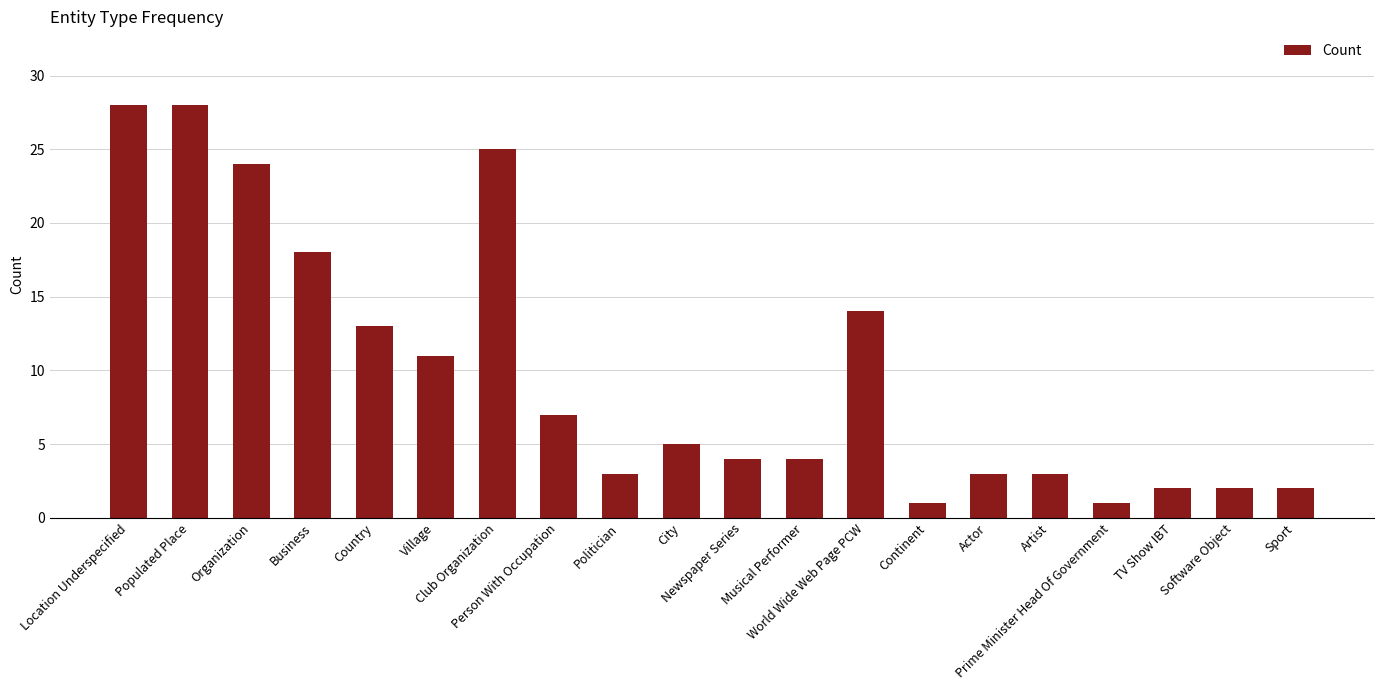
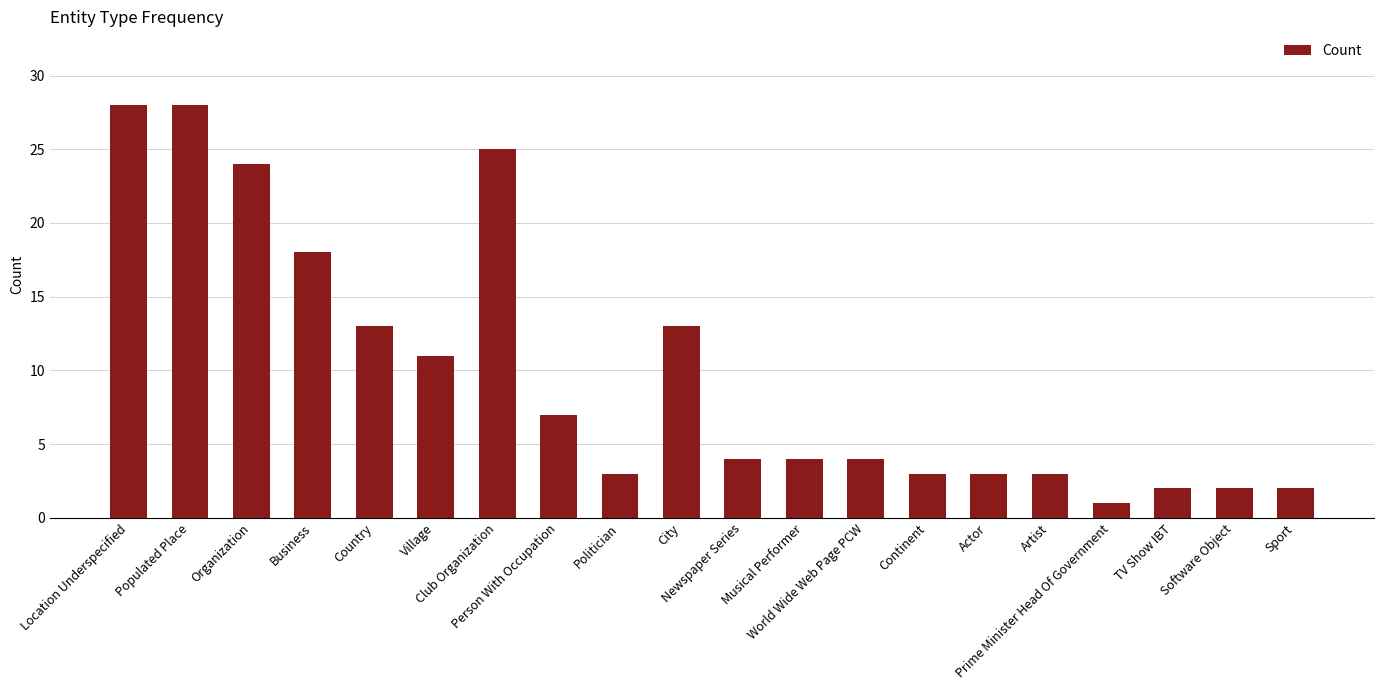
City: 5 -> 13
World Wide Web Page PCW: 14 -> 4
Continent: 1 -> 3
